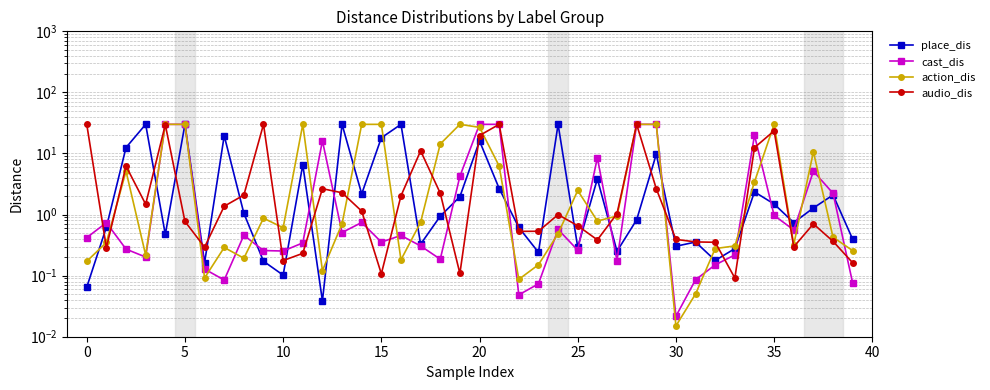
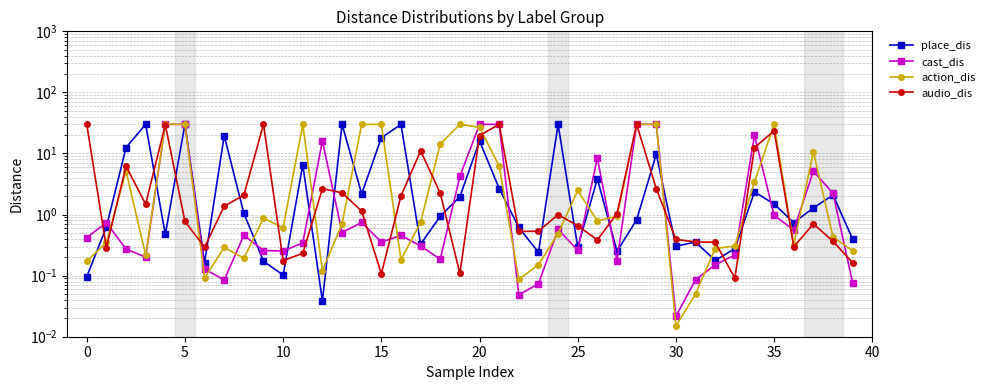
place_dis, 0: 0.06 -> 0.10
